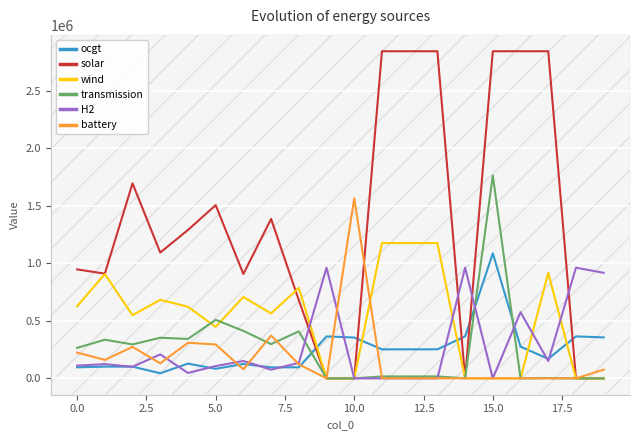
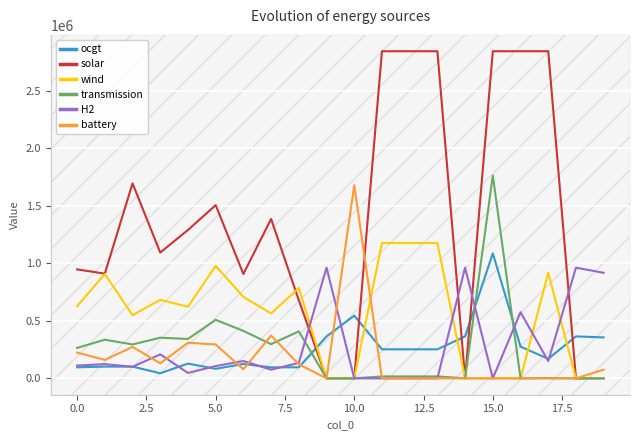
wind, 5.0: 450000 -> 980000
ocgt, 10.0: 350000 -> 550000
battery, 10.0: 1560000 -> 1680000
